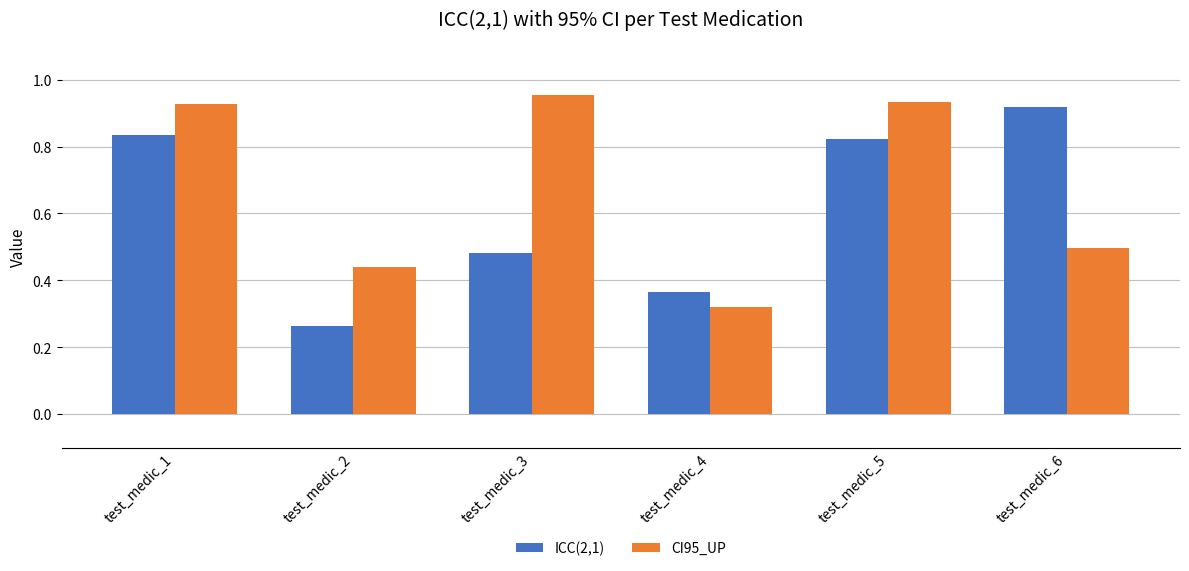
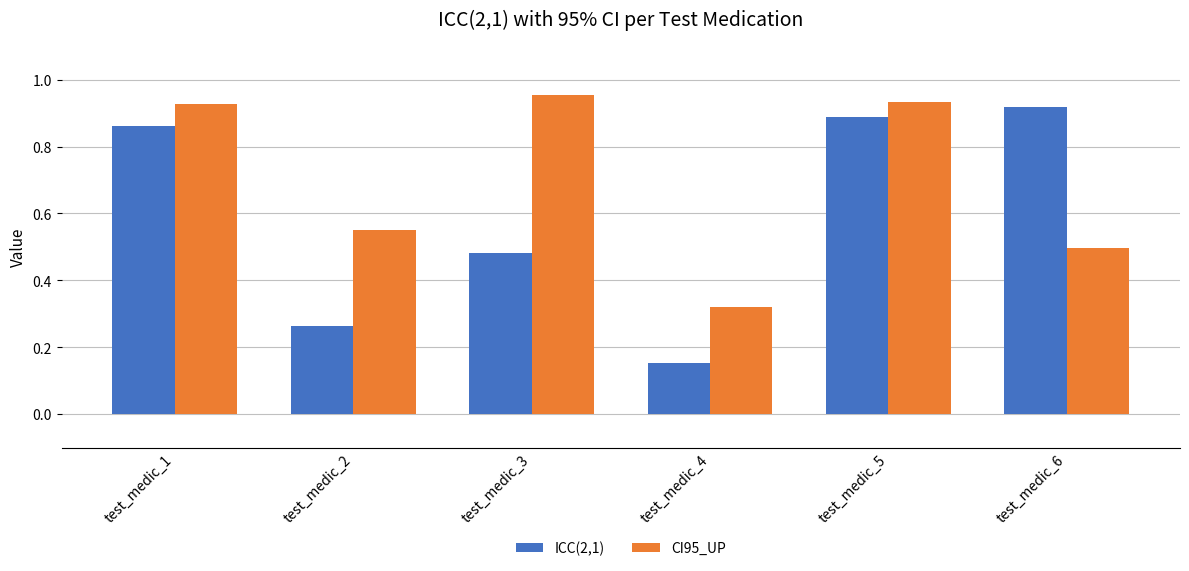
ICC(2,1), test_medic_1: 0.83 -> 0.86
CI95_UP, test_medic_2: 0.44 -> 0.55
ICC(2,1), test_medic_4: 0.37 -> 0.15
ICC(2,1), test_medic_5: 0.82 -> 0.89
